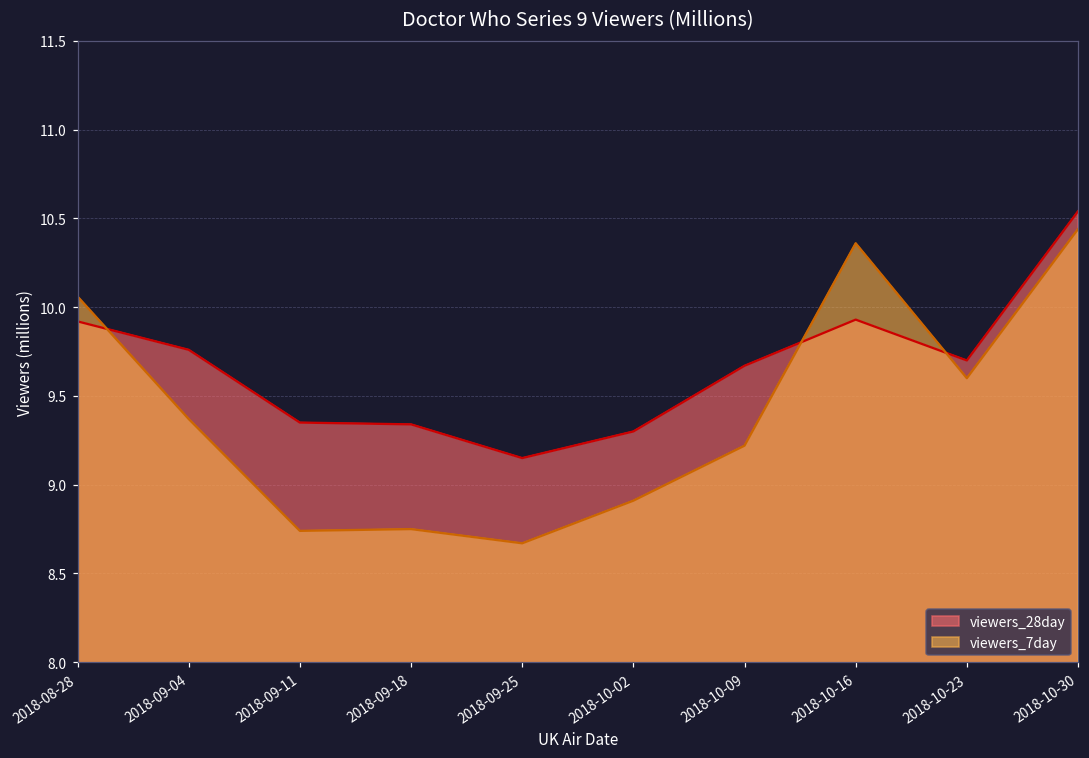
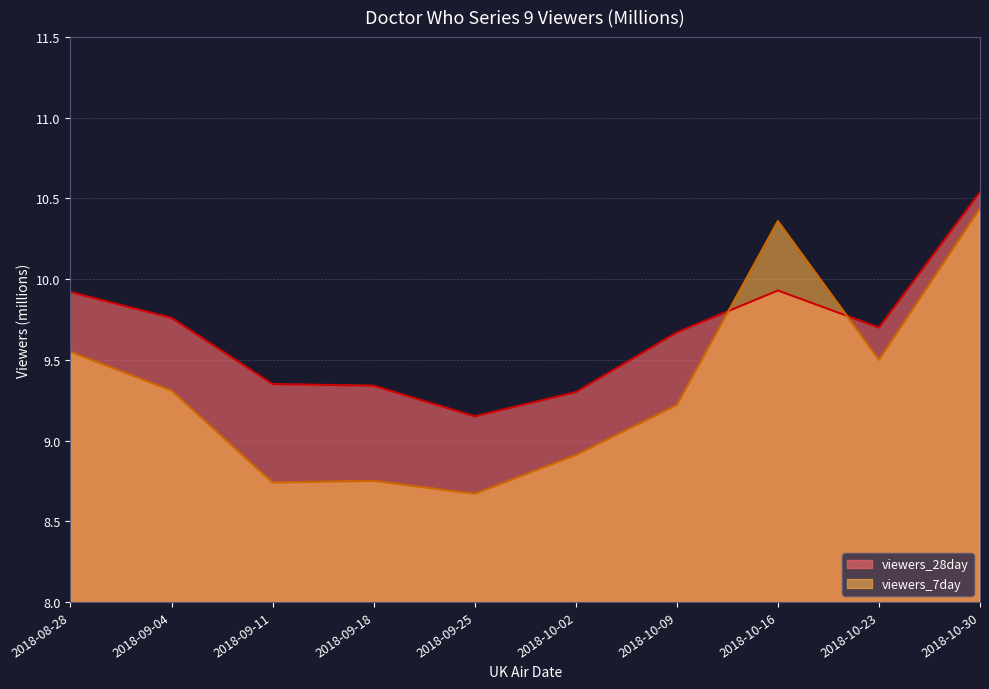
viewers_7day, 2018-08-28: 10.06 -> 9.55
viewers_7day, 2018-09-04: 9.37 -> 9.31
viewers_7day, 2018-10-23: 9.6 -> 9.5
